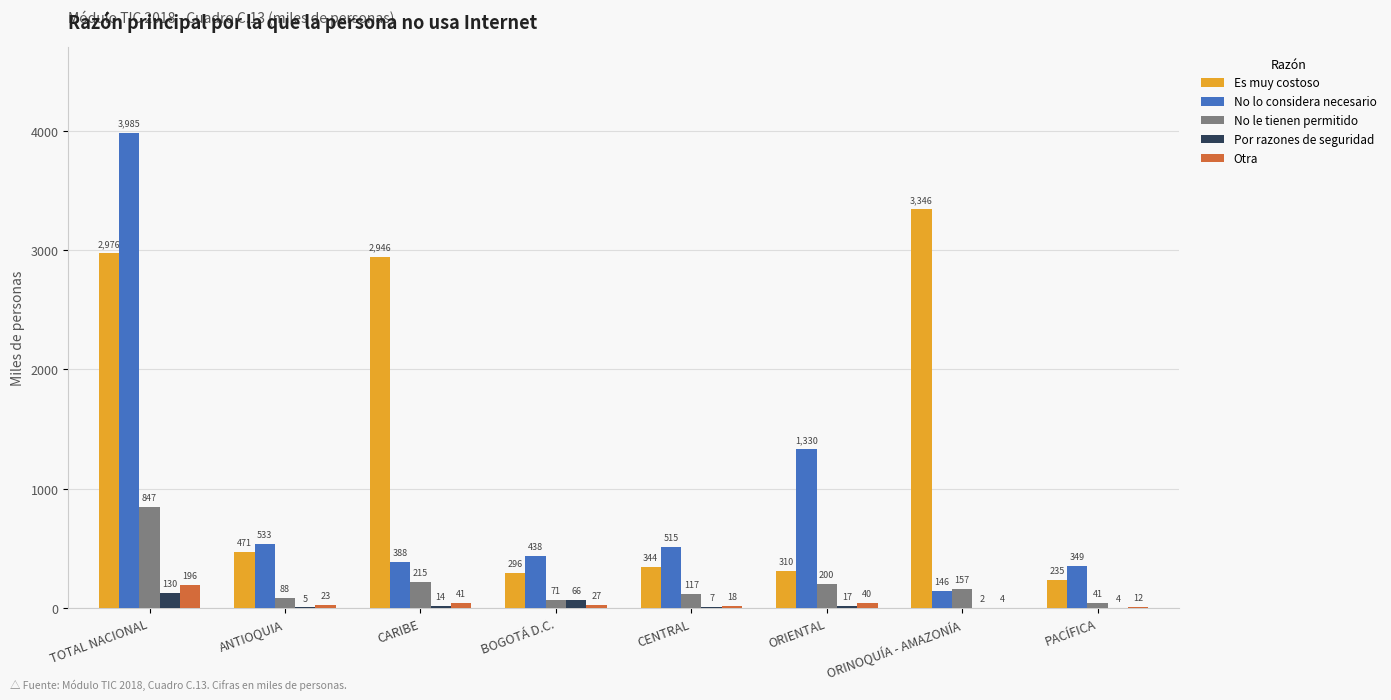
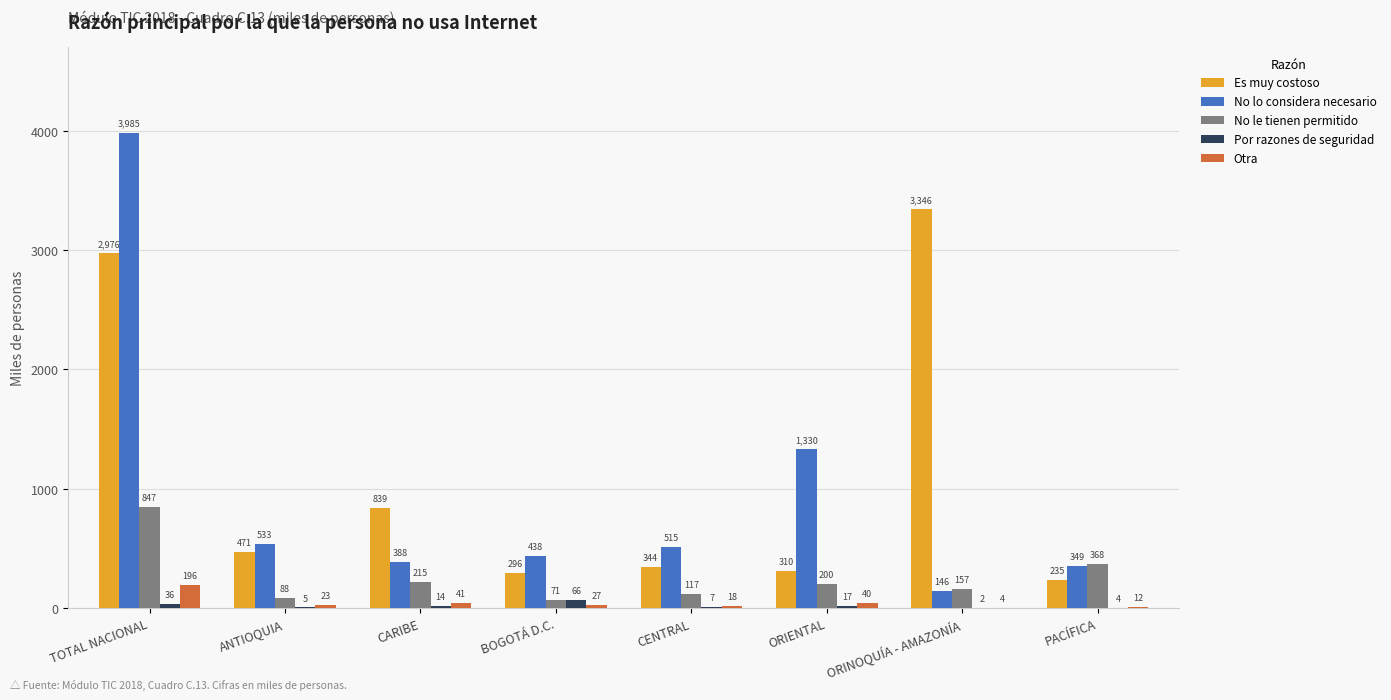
Por razones de seguridad, TOTAL NACIONAL: 130 -> 36
Es muy costoso, CARIBE: 2,946 -> 839
No le tienen permitido, PACÍFICA: 41 -> 368
